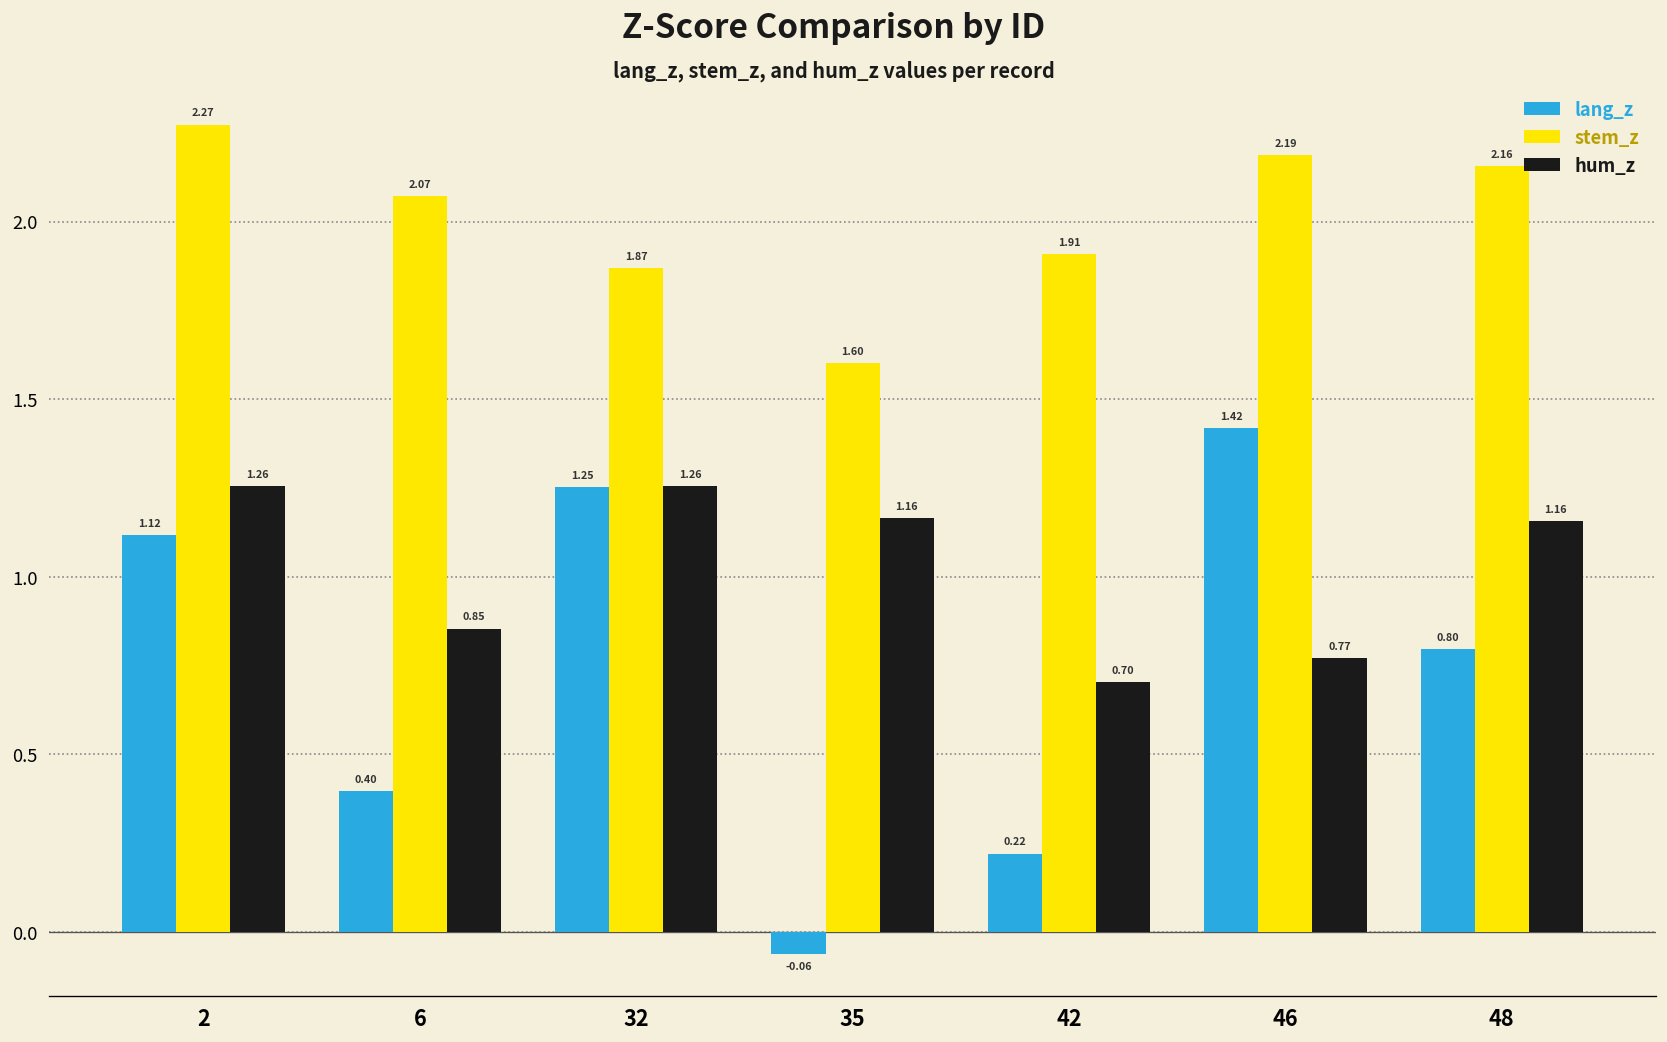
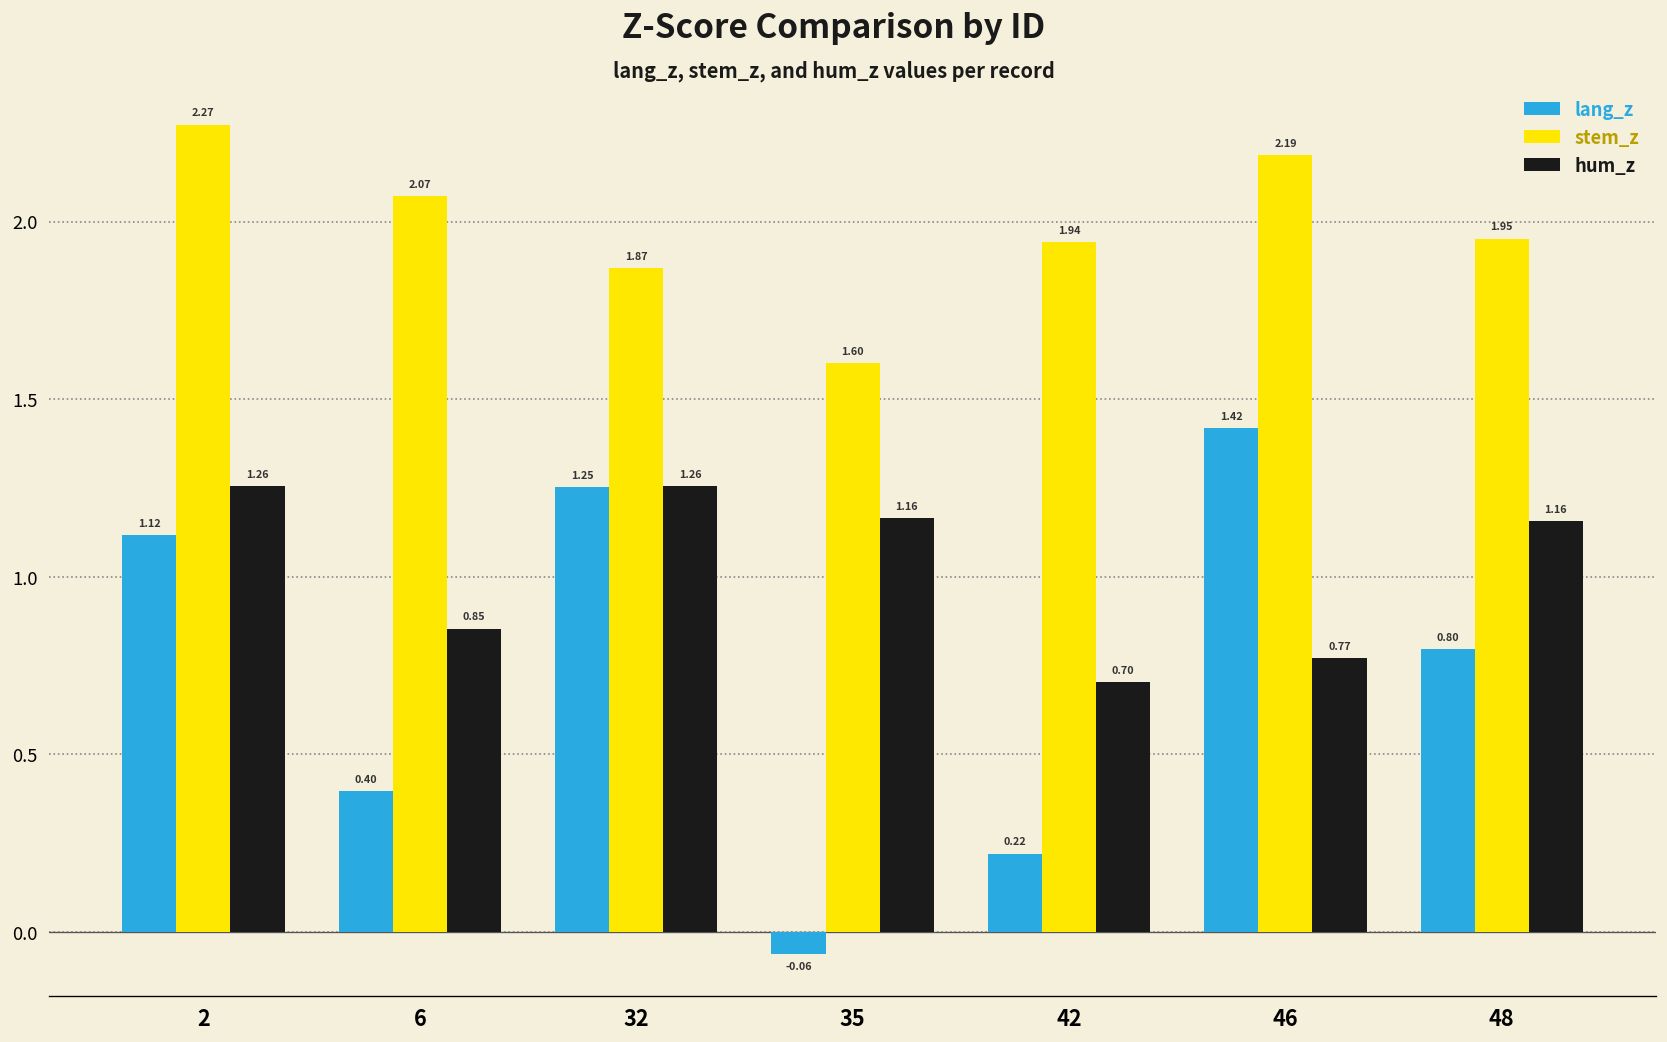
stem_z, 42: 1.91 -> 1.94
stem_z, 48: 2.16 -> 1.95
